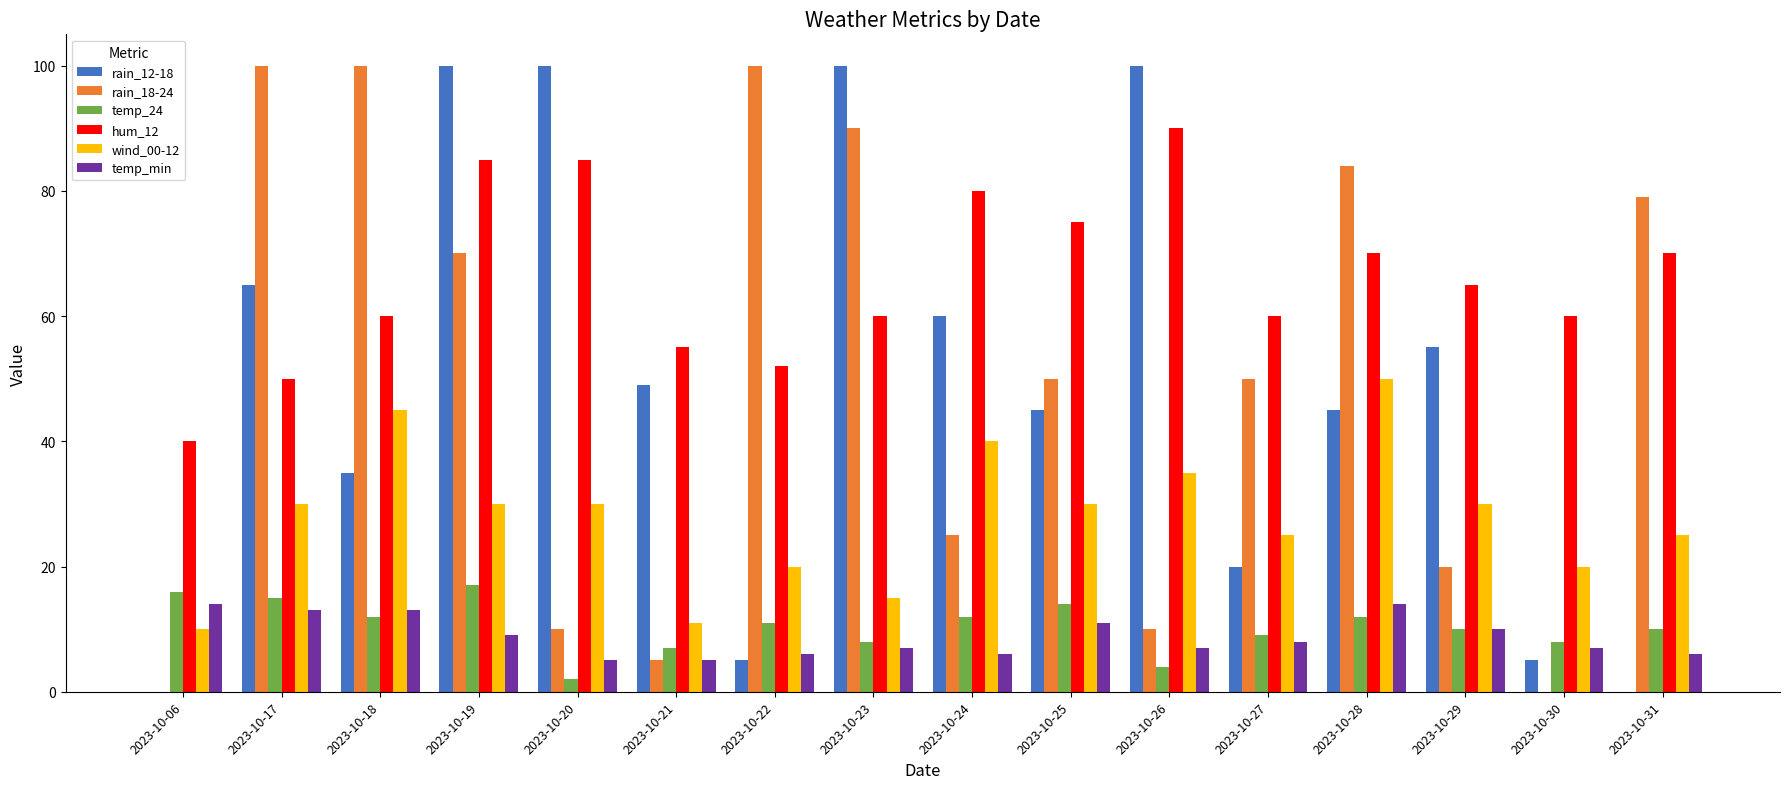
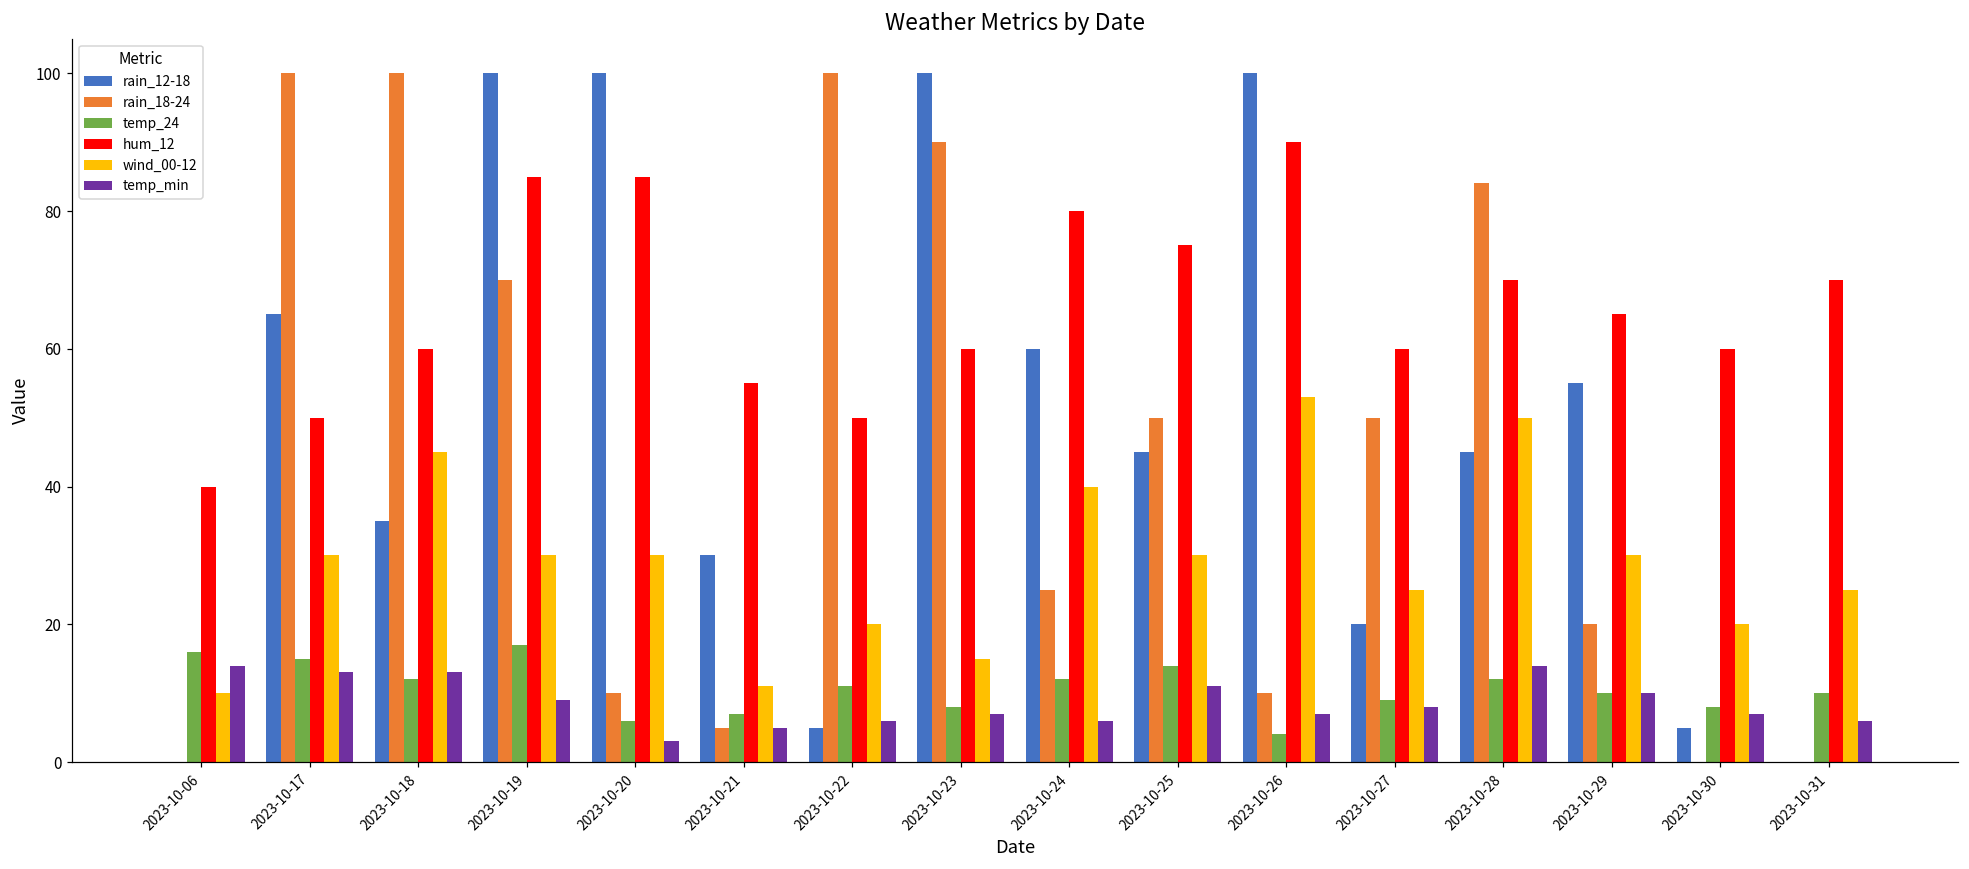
temp_24, 2023-10-20: 2 -> 6
temp_min, 2023-10-20: 5 -> 3
rain_12-18, 2023-10-21: 49 -> 30
hum_12, 2023-10-22: 52 -> 50
wind_00-12, 2023-10-26: 35 -> 53
rain_18-24, 2023-10-31: 79 -> 0
